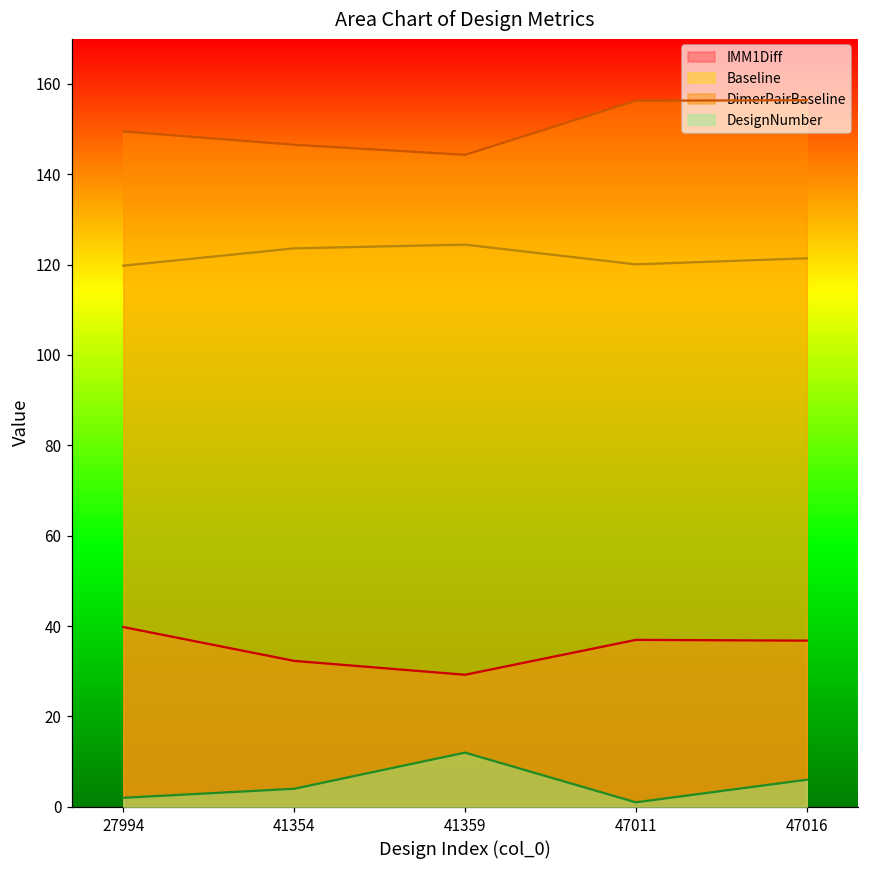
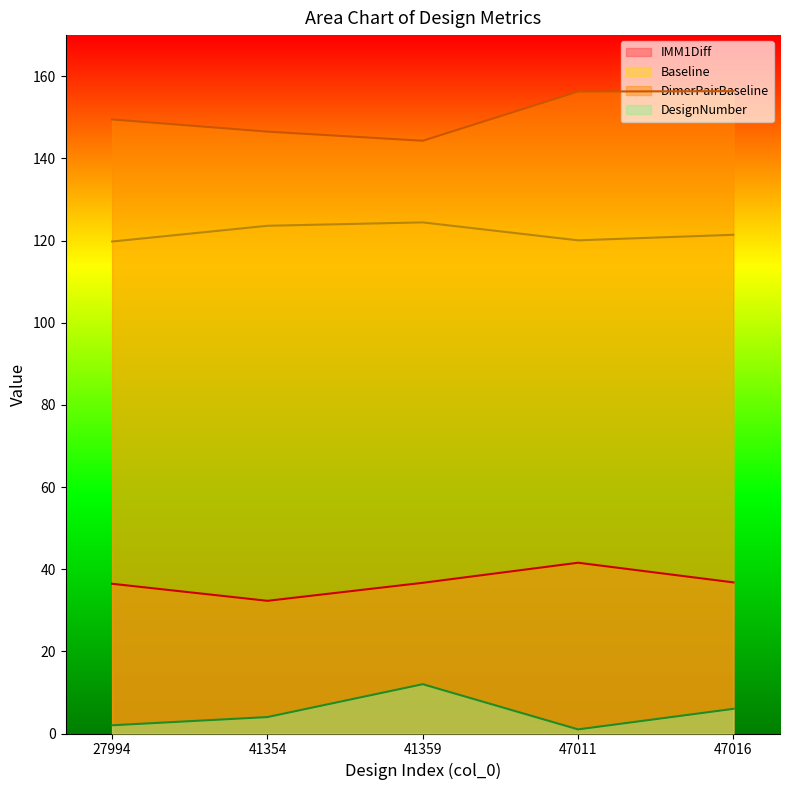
IMM1Diff, 27994: 40 -> 36
IMM1Diff, 41359: 29 -> 37
IMM1Diff, 47011: 37 -> 42
